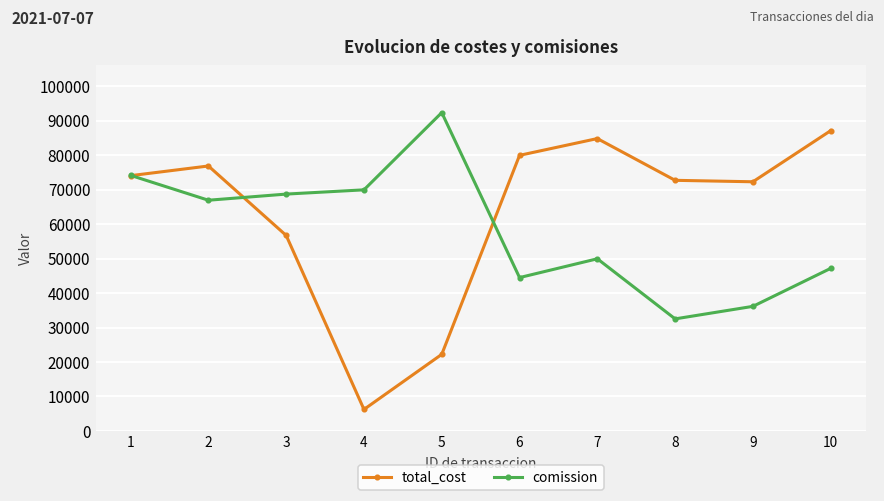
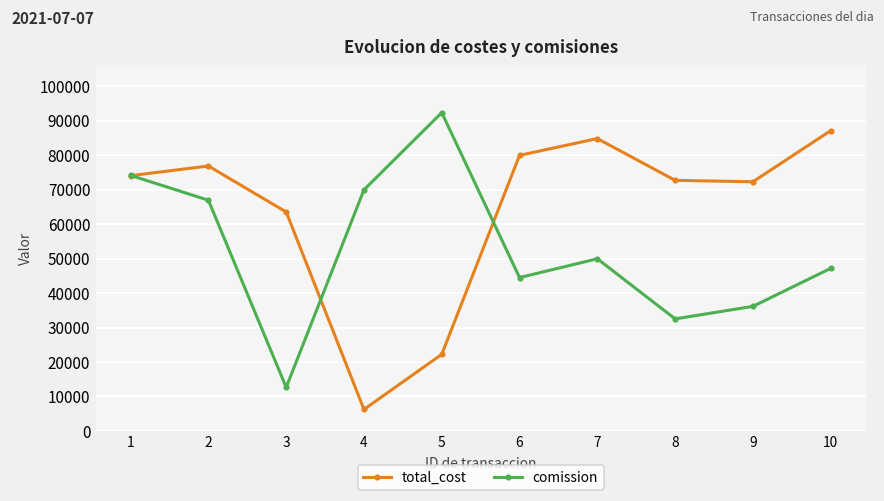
total_cost, 3: 57000 -> 64000
comission, 3: 69000 -> 13000
